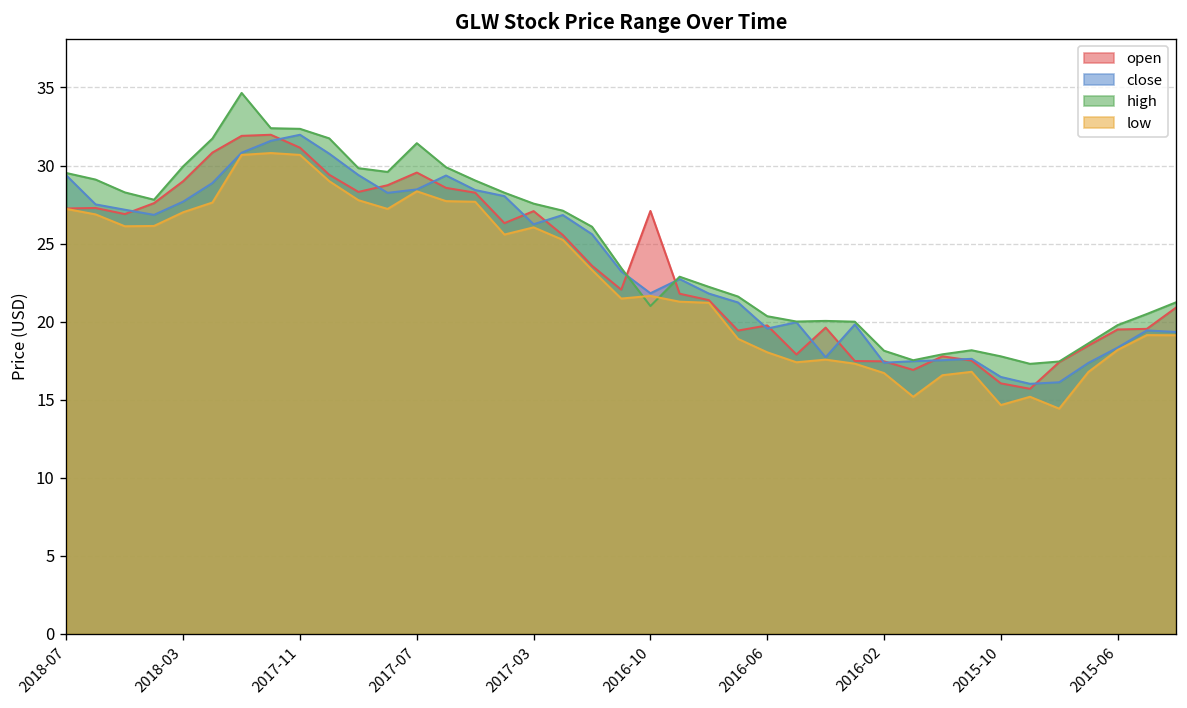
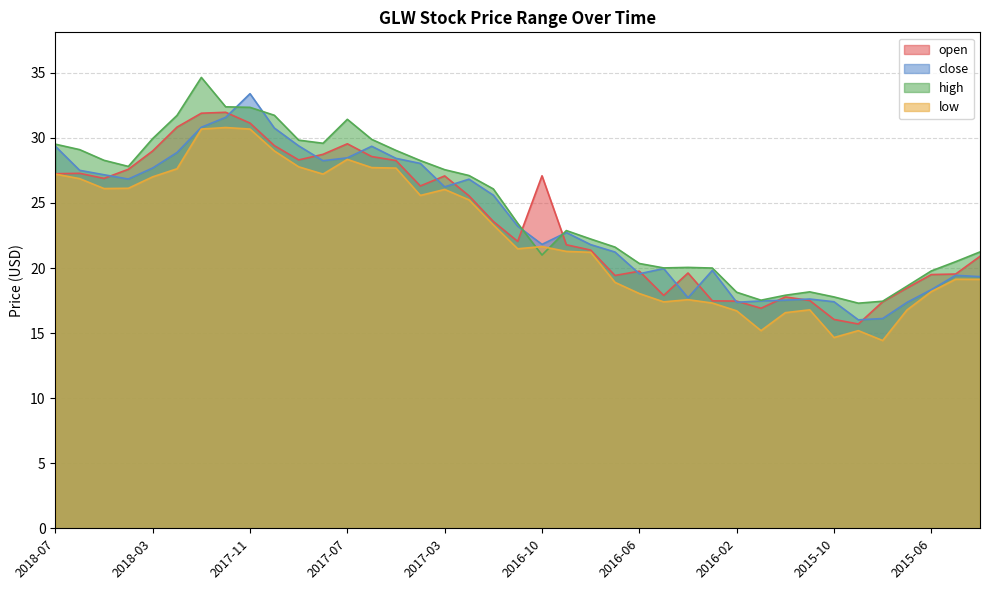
close, 2017-11: 32.0 -> 33.4
close, 2015-10: 16.5 -> 17.4
